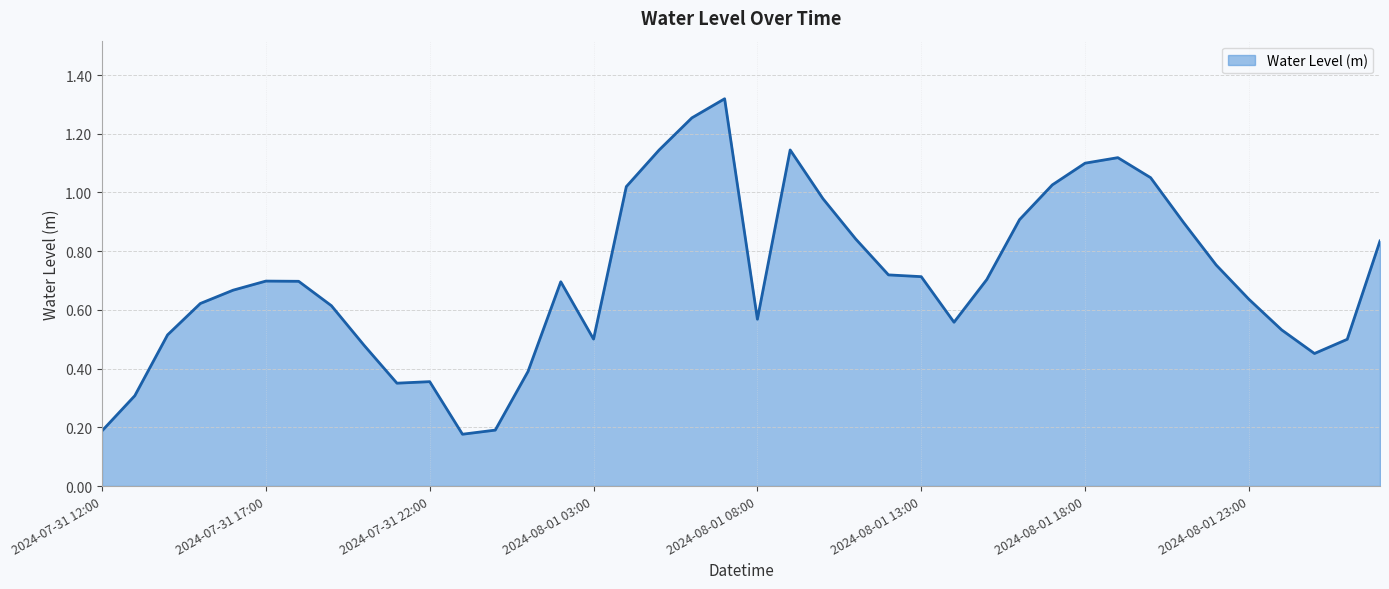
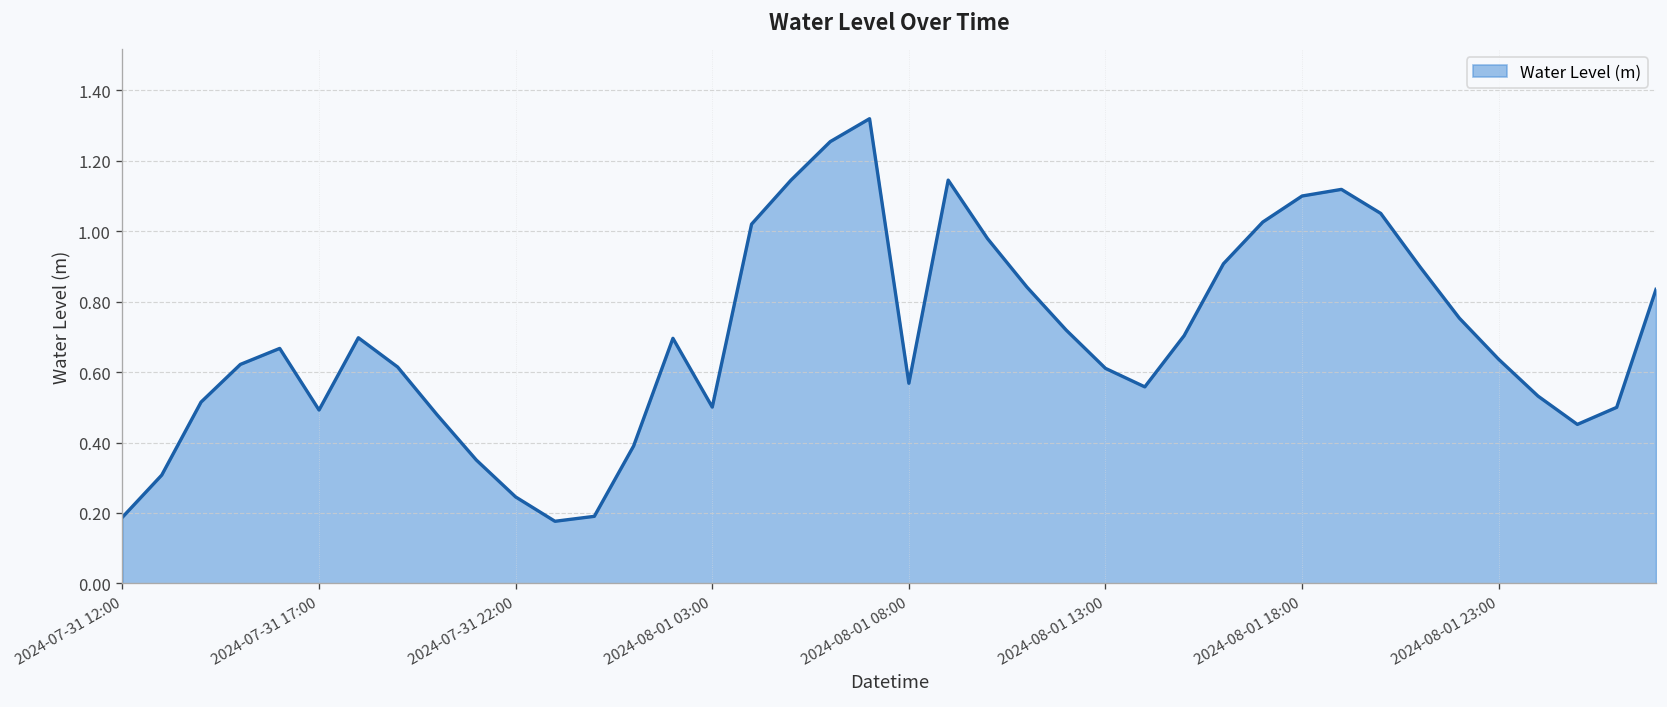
2024-07-31 17:00: 0.70 -> 0.49
2024-07-31 22:00: 0.36 -> 0.25
2024-08-01 13:00: 0.71 -> 0.61
